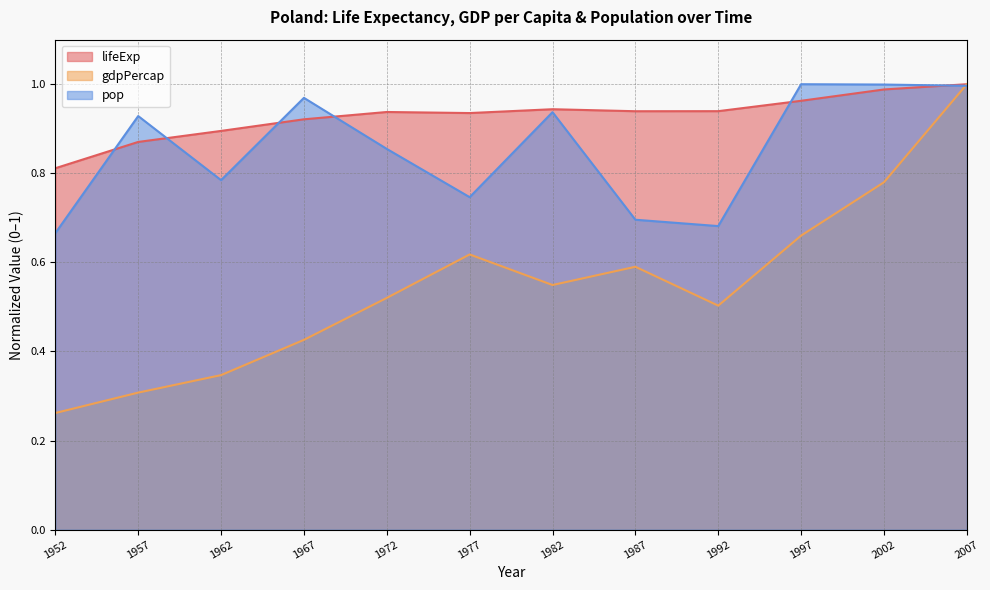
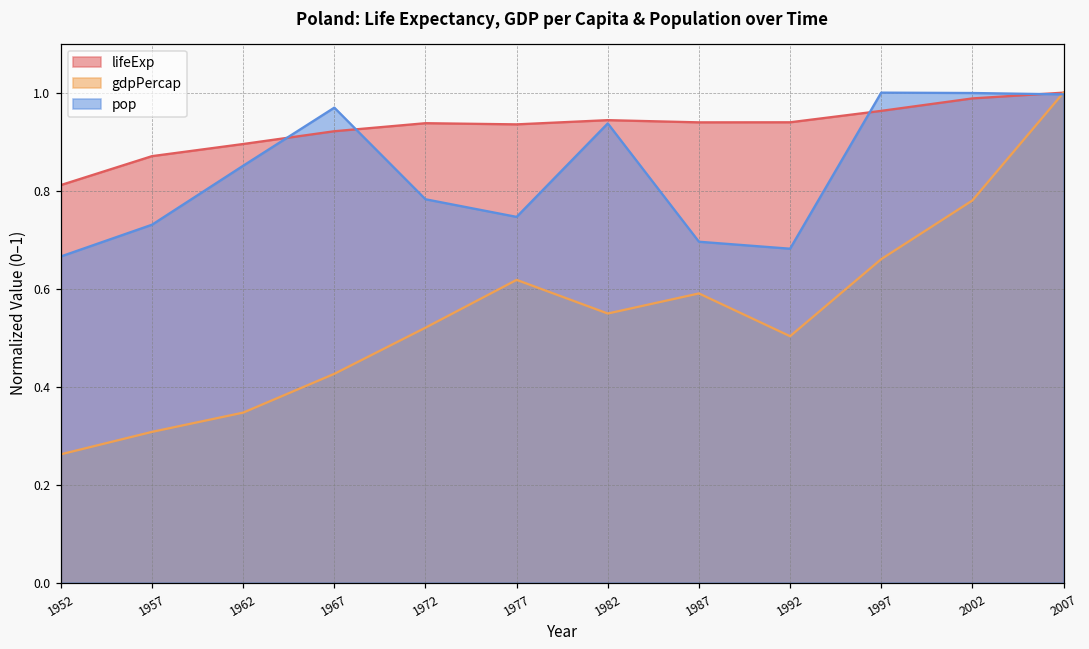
pop, 1957: 0.93 -> 0.73
pop, 1962: 0.78 -> 0.85
pop, 1972: 0.85 -> 0.78
